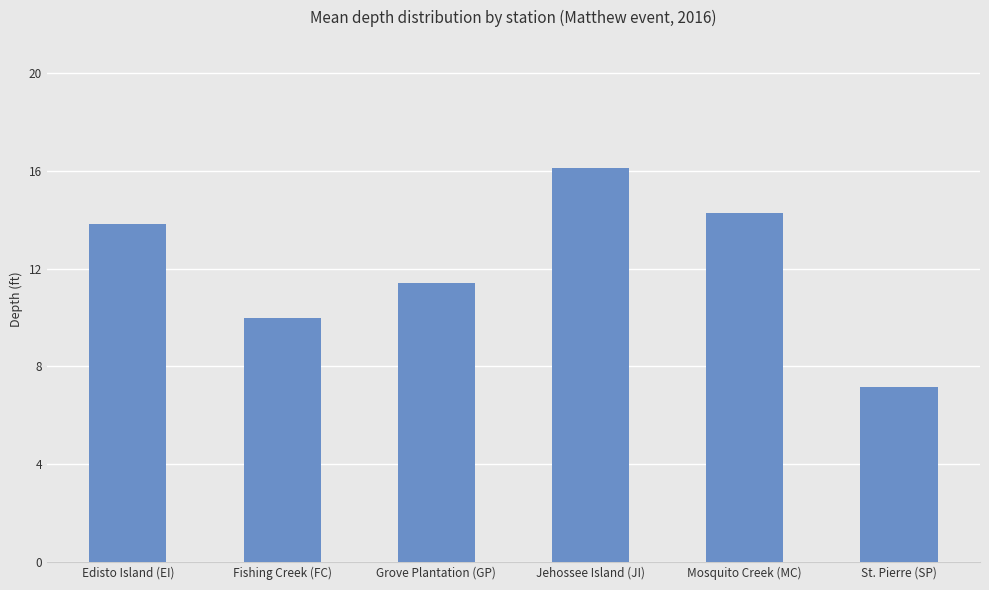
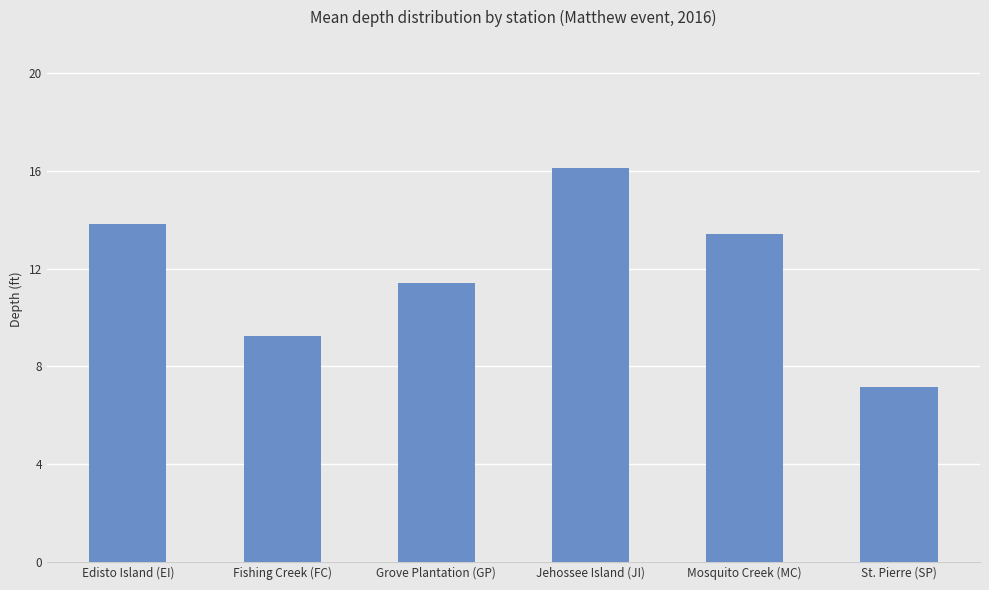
Fishing Creek (FC): 10.0 -> 9.2
Mosquito Creek (MC): 14.3 -> 13.4
